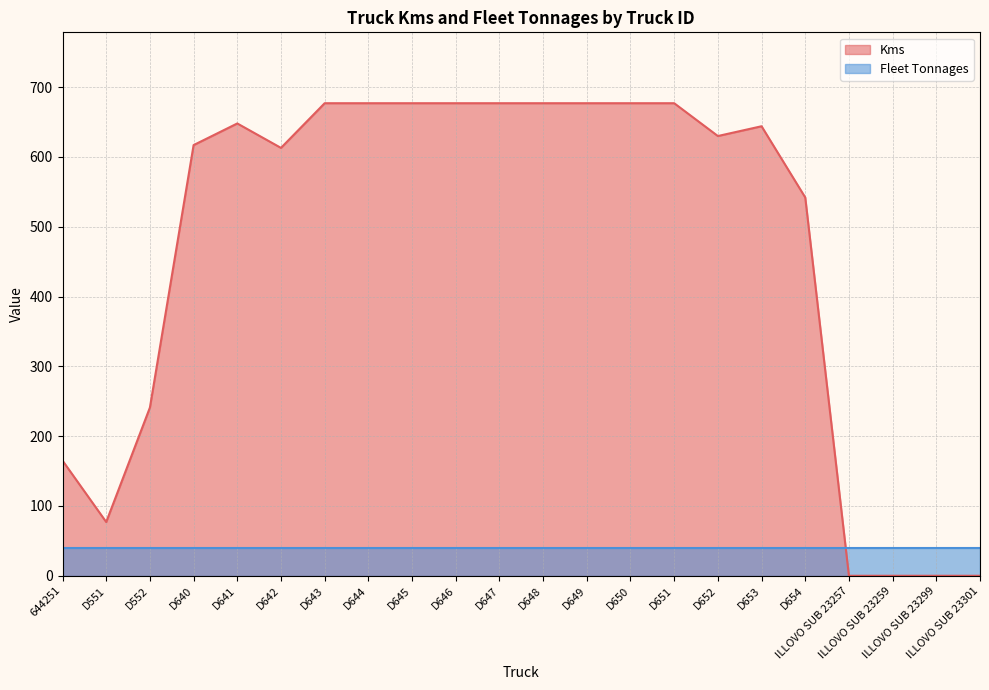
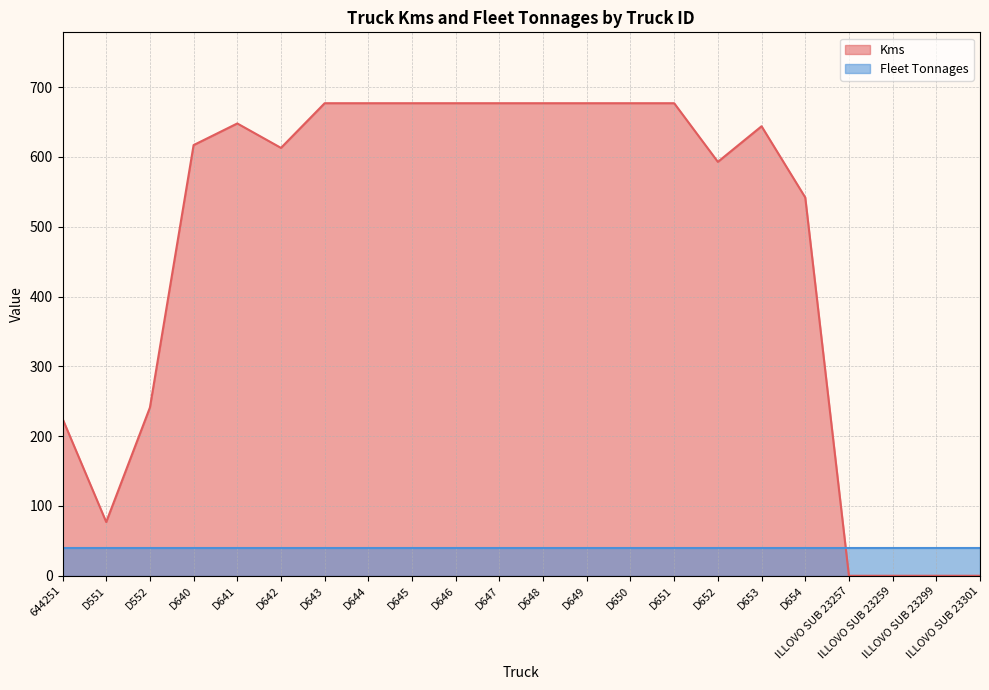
Kms, 644251: 170 -> 230
Kms, D652: 630 -> 590
